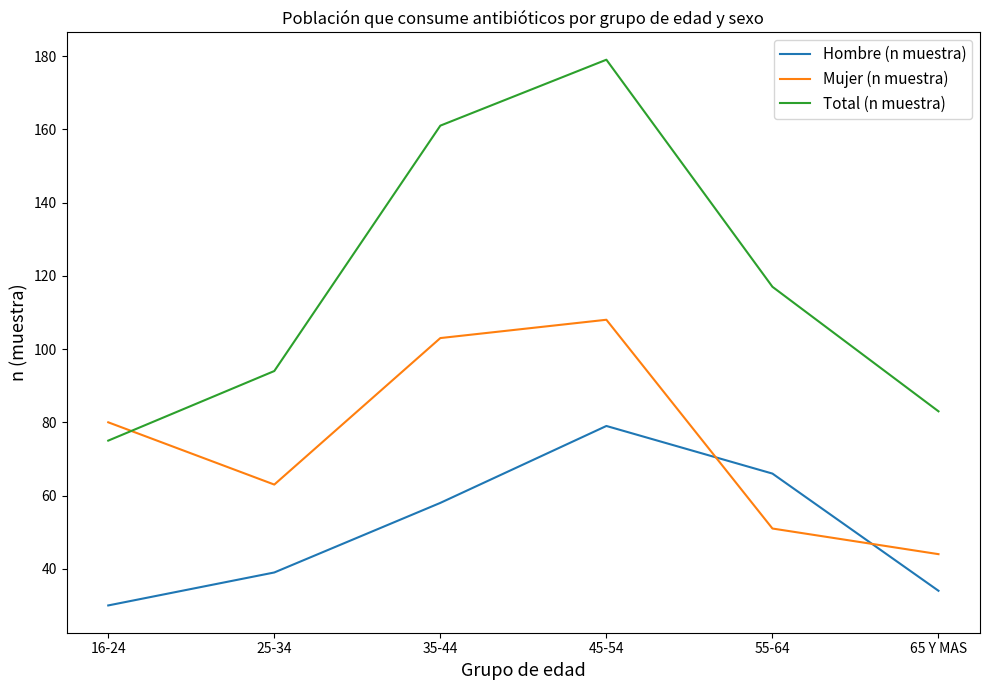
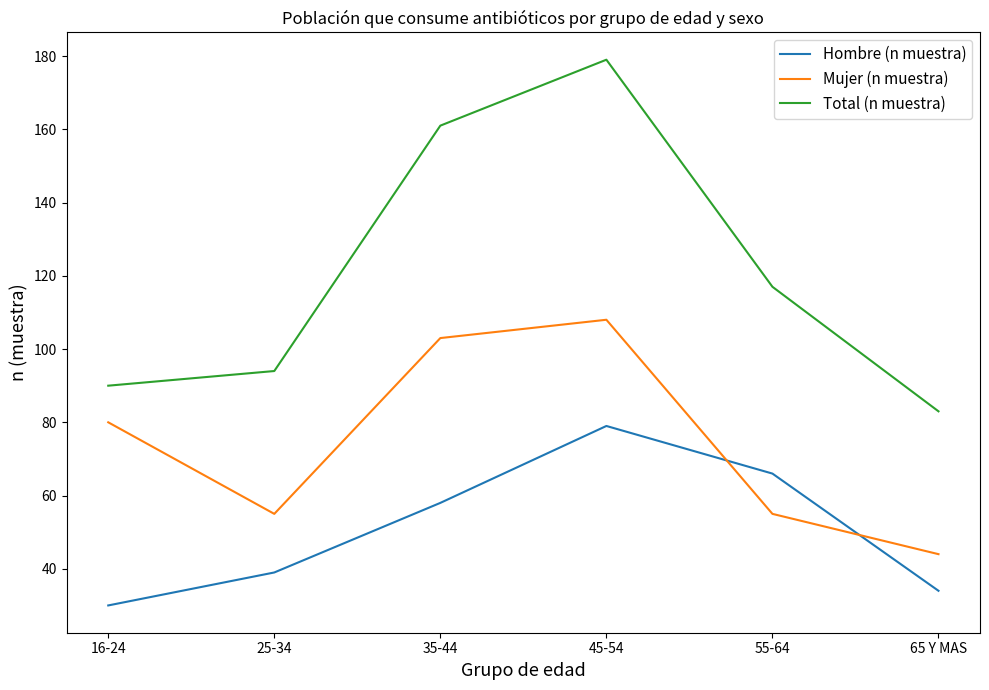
Total (n muestra), 16-24: 75 -> 90
Mujer (n muestra), 25-34: 63 -> 55
Mujer (n muestra), 55-64: 51 -> 55
